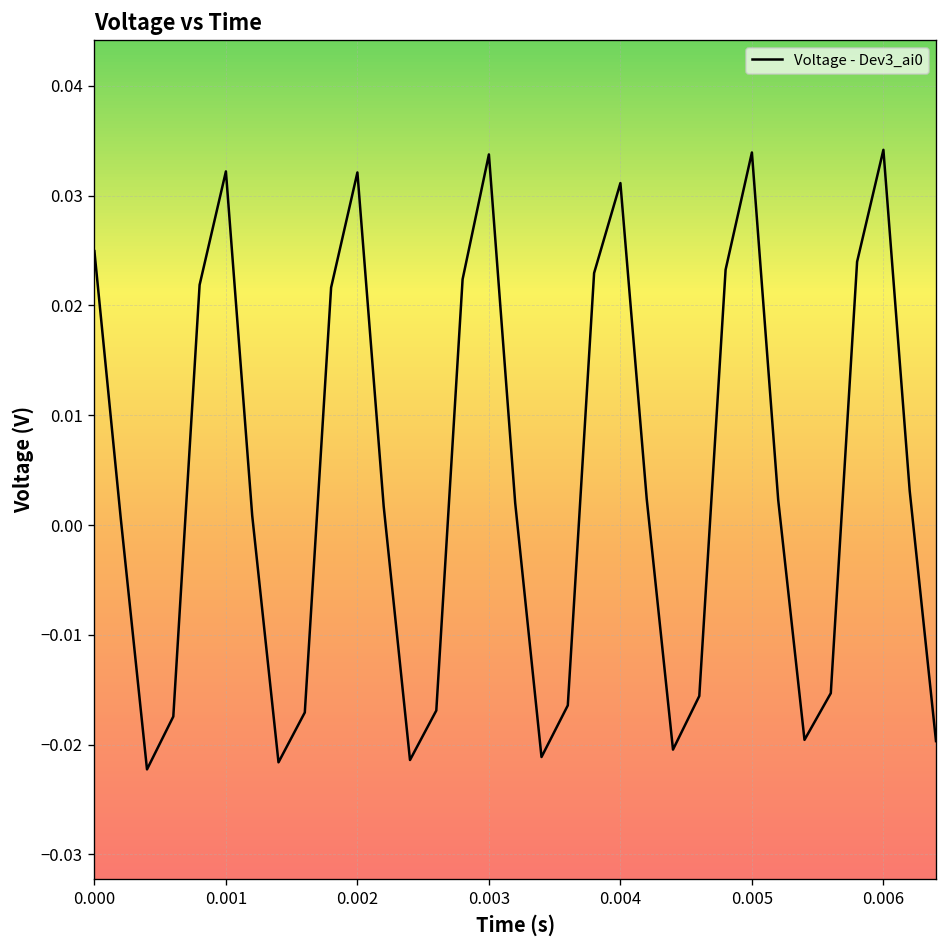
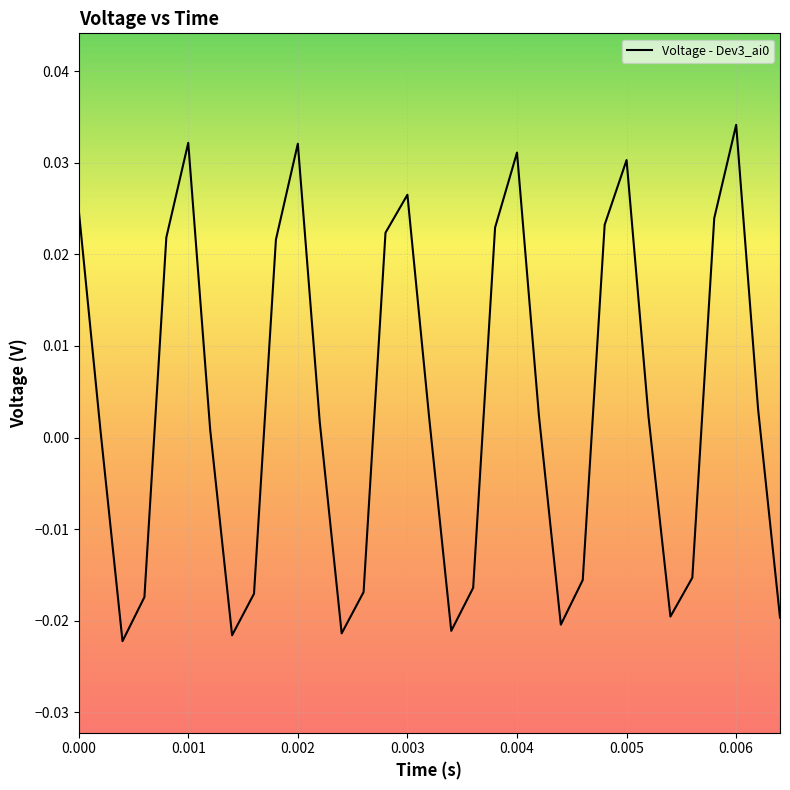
0.003: 0.034 -> 0.027
0.005: 0.034 -> 0.030
